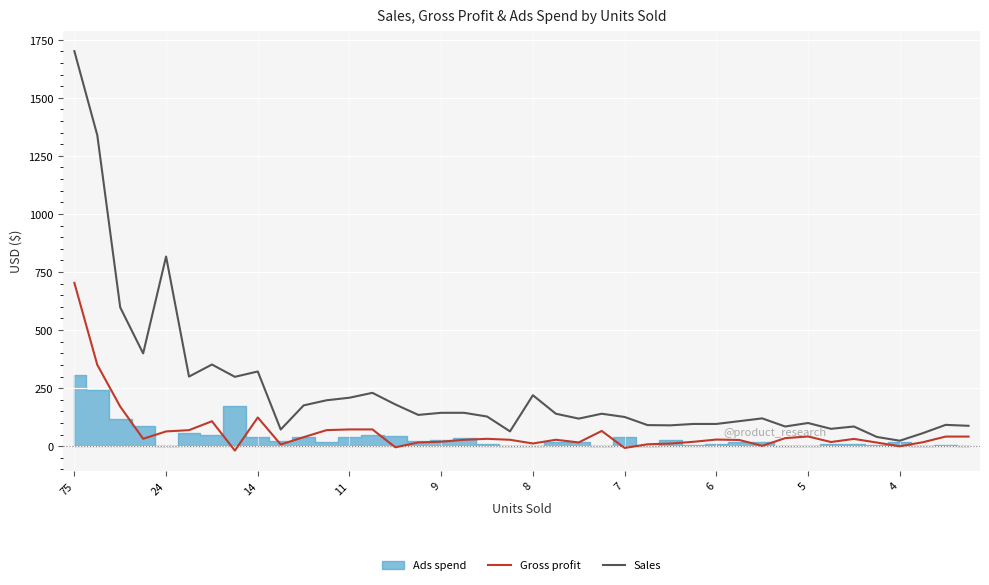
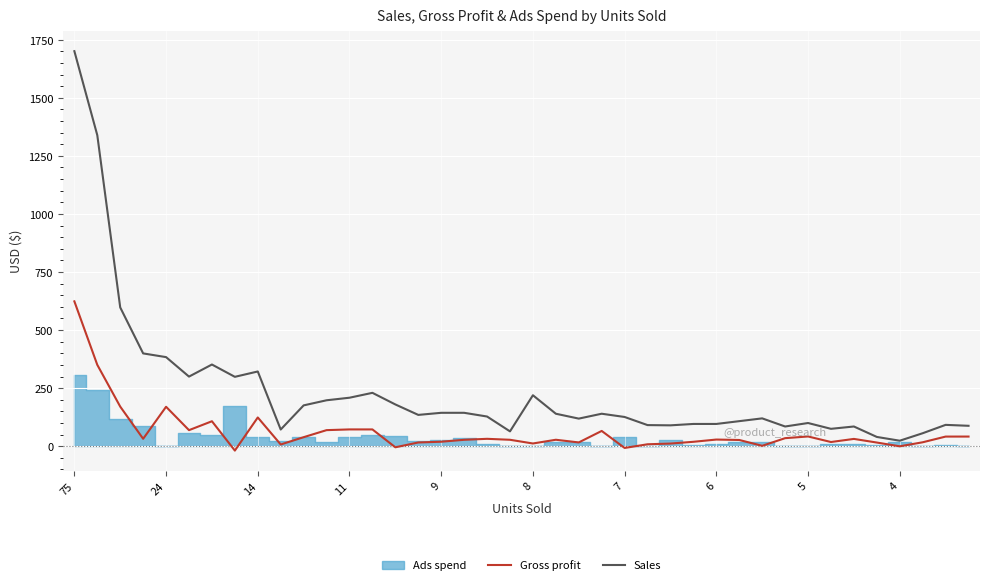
Gross profit, 75: 700 -> 620
Gross profit, 24: 60 -> 170
Sales, 24: 820 -> 380
